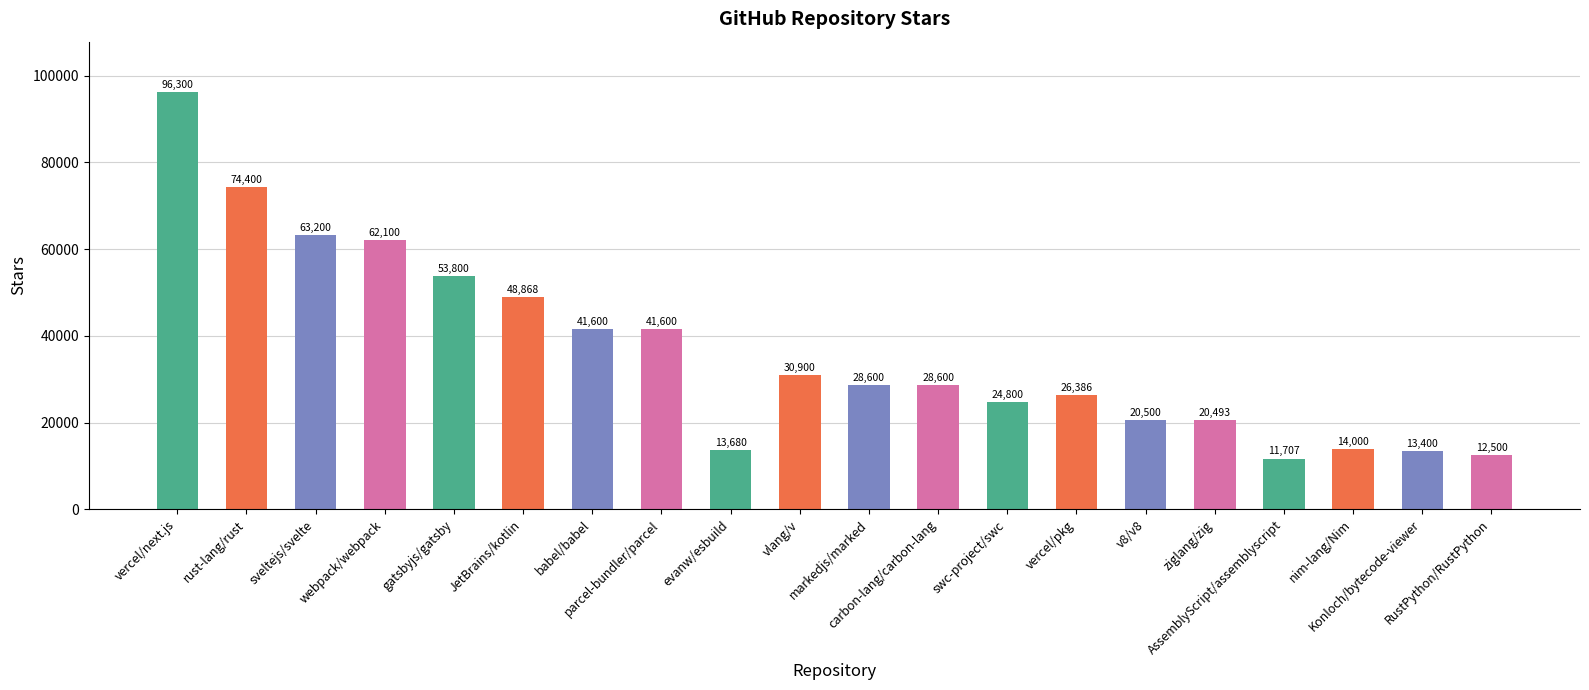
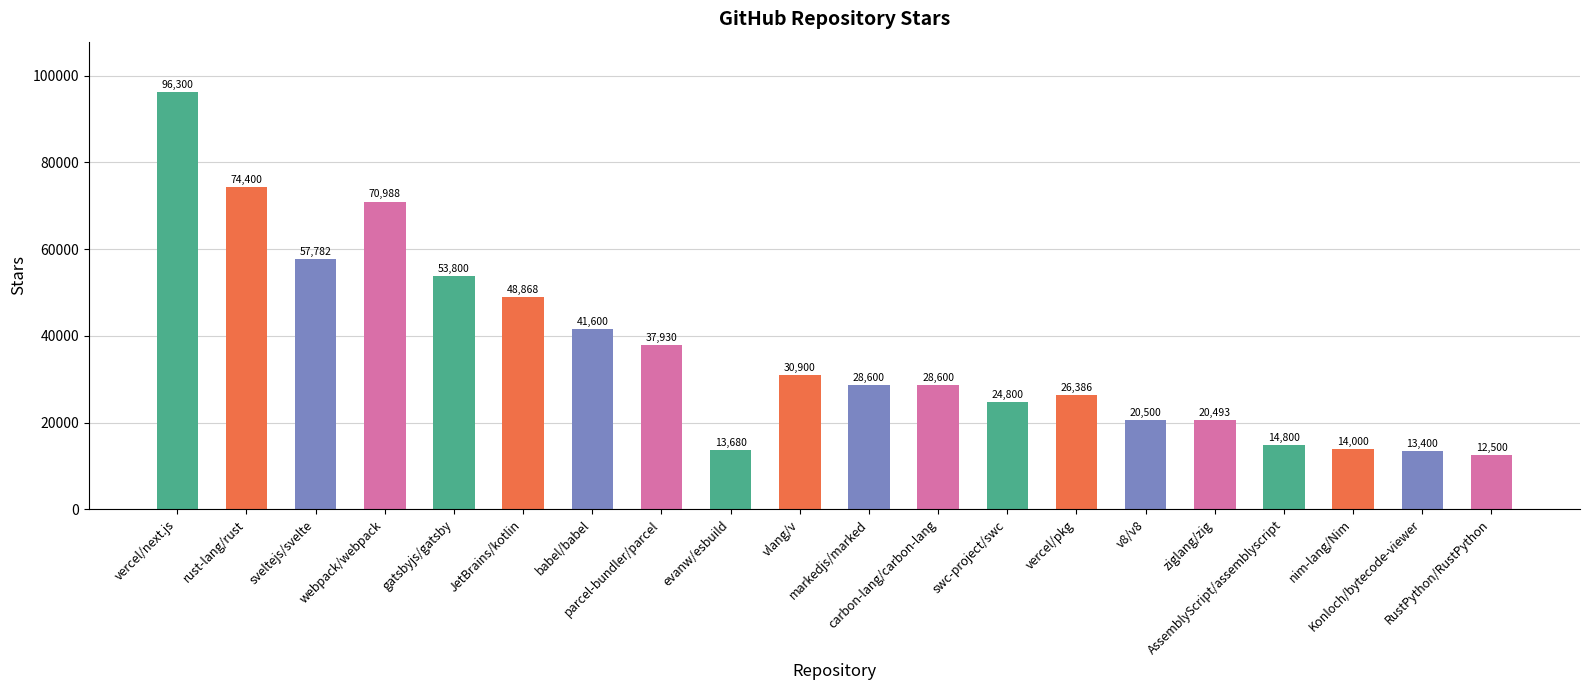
sveltejs/svelte: 63,200 -> 57,782
webpack/webpack: 62,100 -> 70,988
parcel-bundler/parcel: 41,600 -> 37,930
AssemblyScript/assemblyscript: 11,707 -> 14,800
